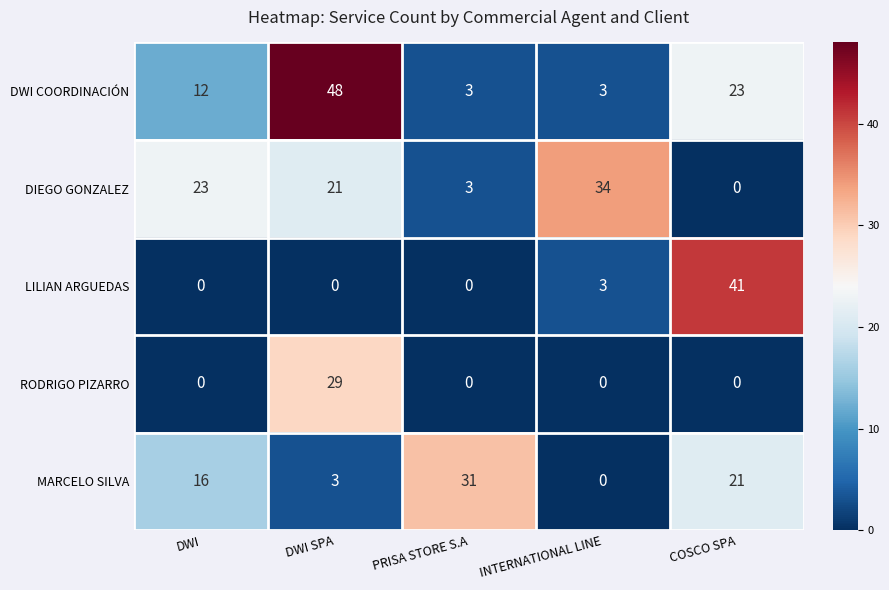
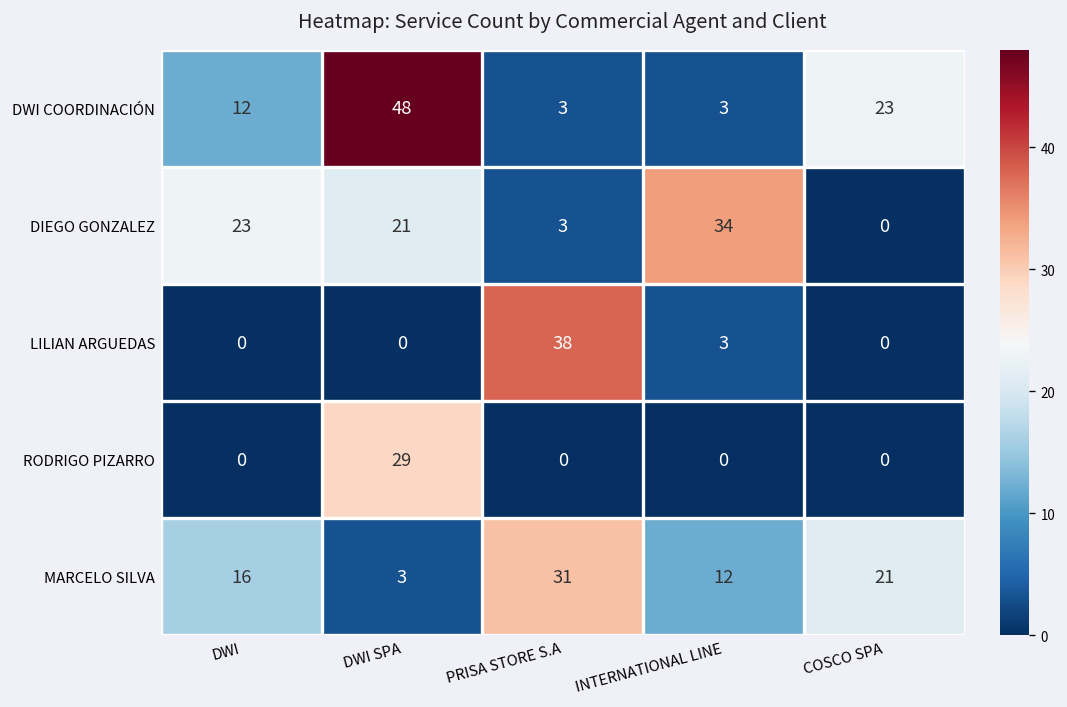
LILIAN ARGUEDAS, PRISA STORE S.A: 0 -> 38
LILIAN ARGUEDAS, COSCO SPA: 41 -> 0
MARCELO SILVA, INTERNATIONAL LINE: 0 -> 12
